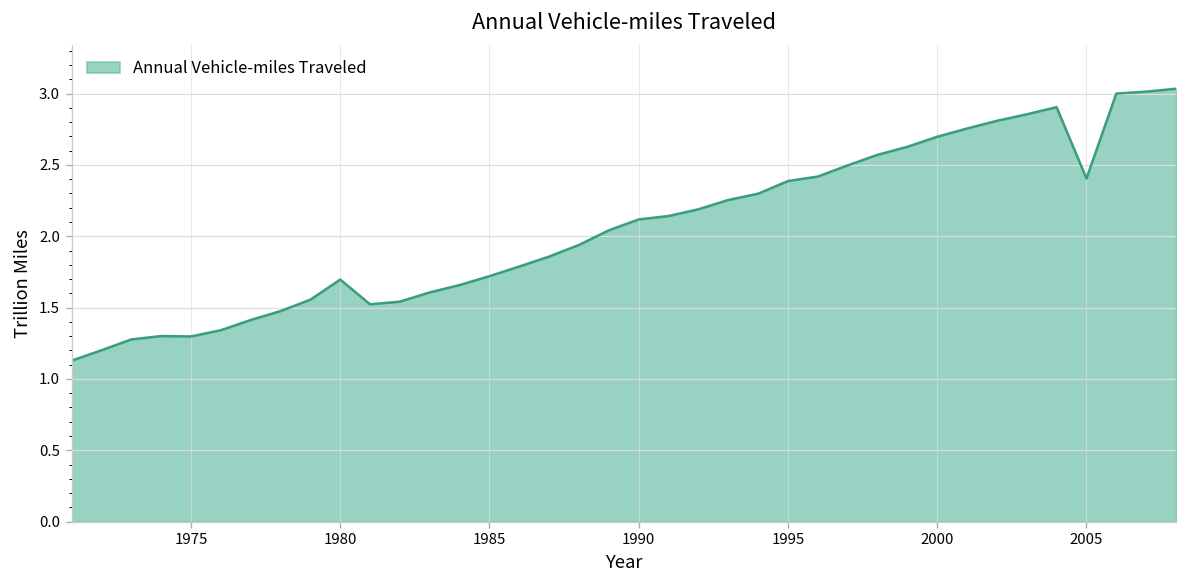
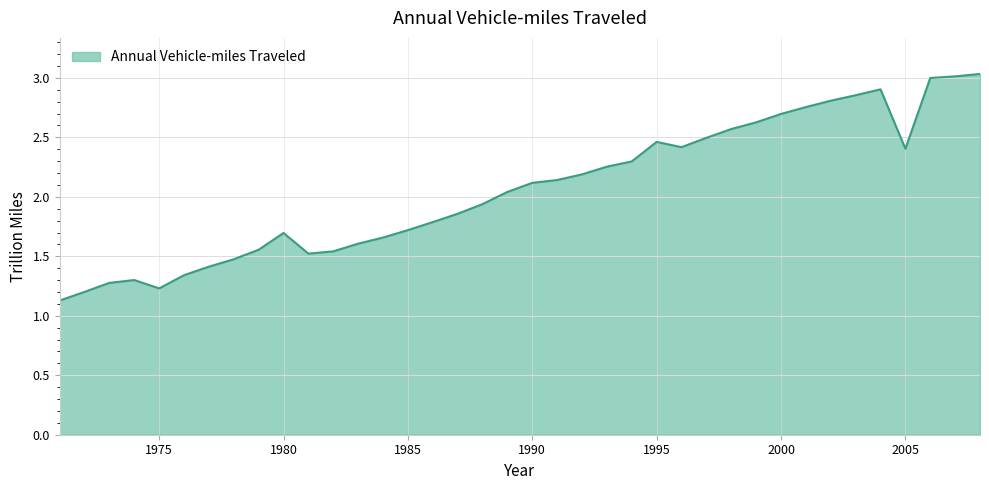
1975: 1.30 -> 1.23
1995: 2.39 -> 2.46
